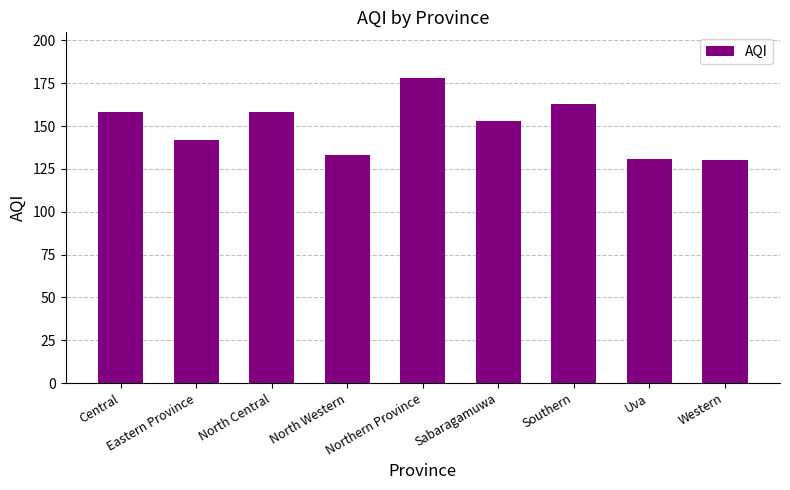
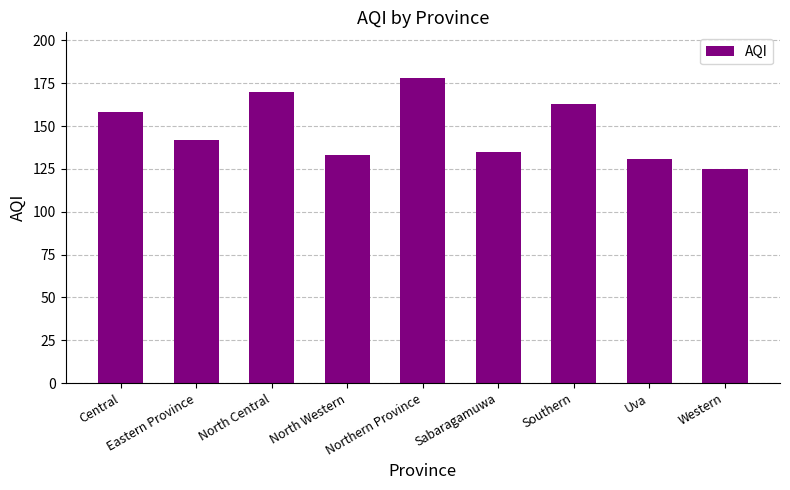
North Central: 158 -> 170
Sabaragamuwa: 153 -> 135
Western: 130 -> 125
